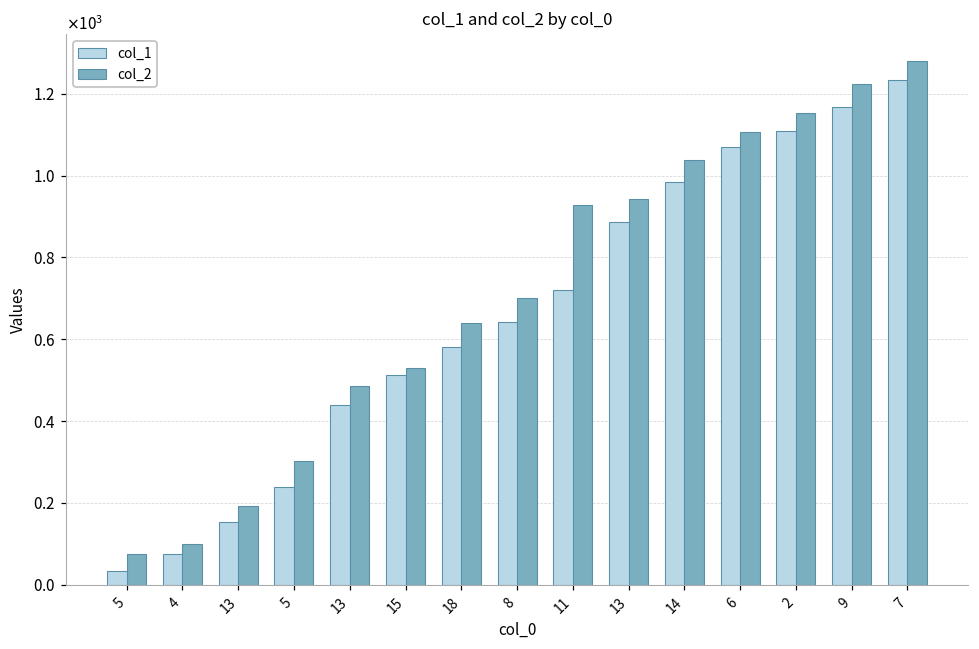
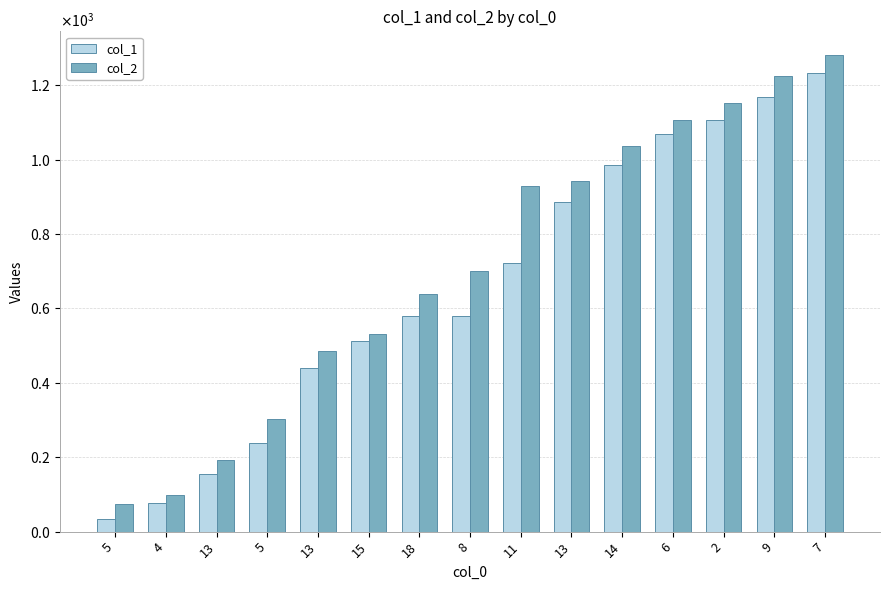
col_1, 8: 640 -> 580
